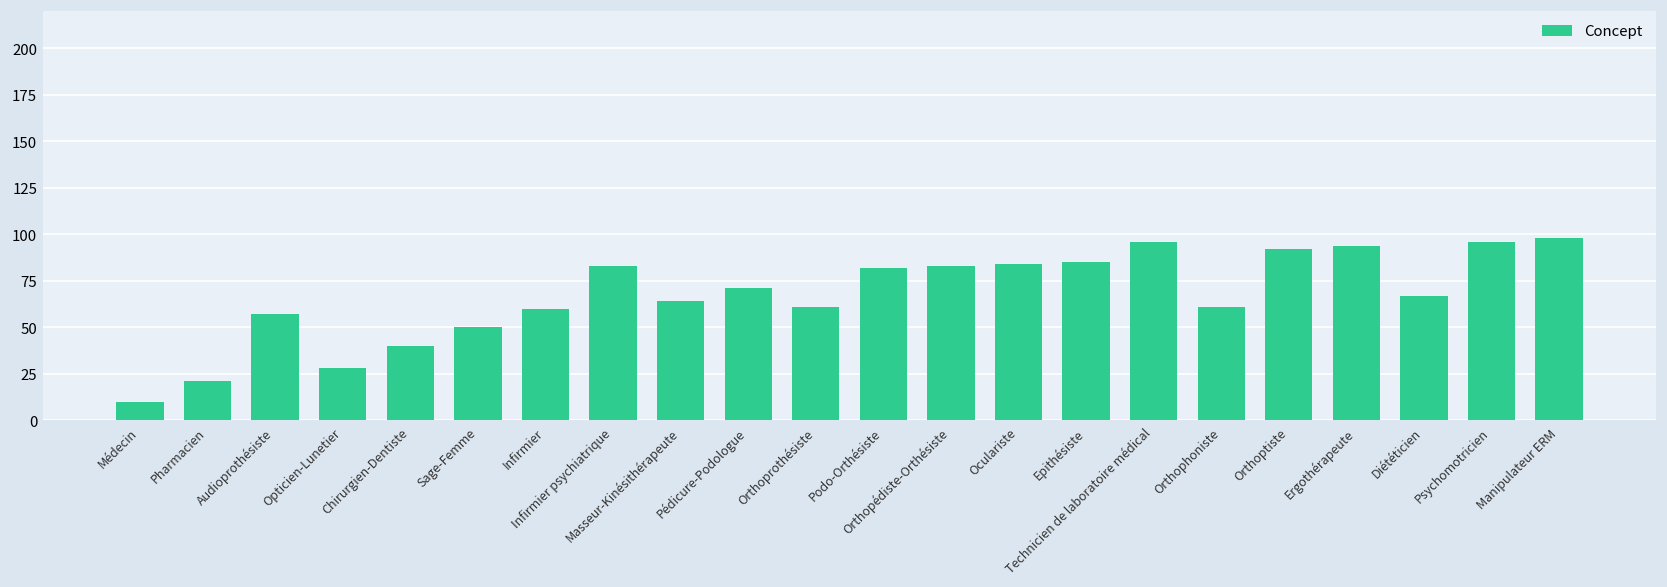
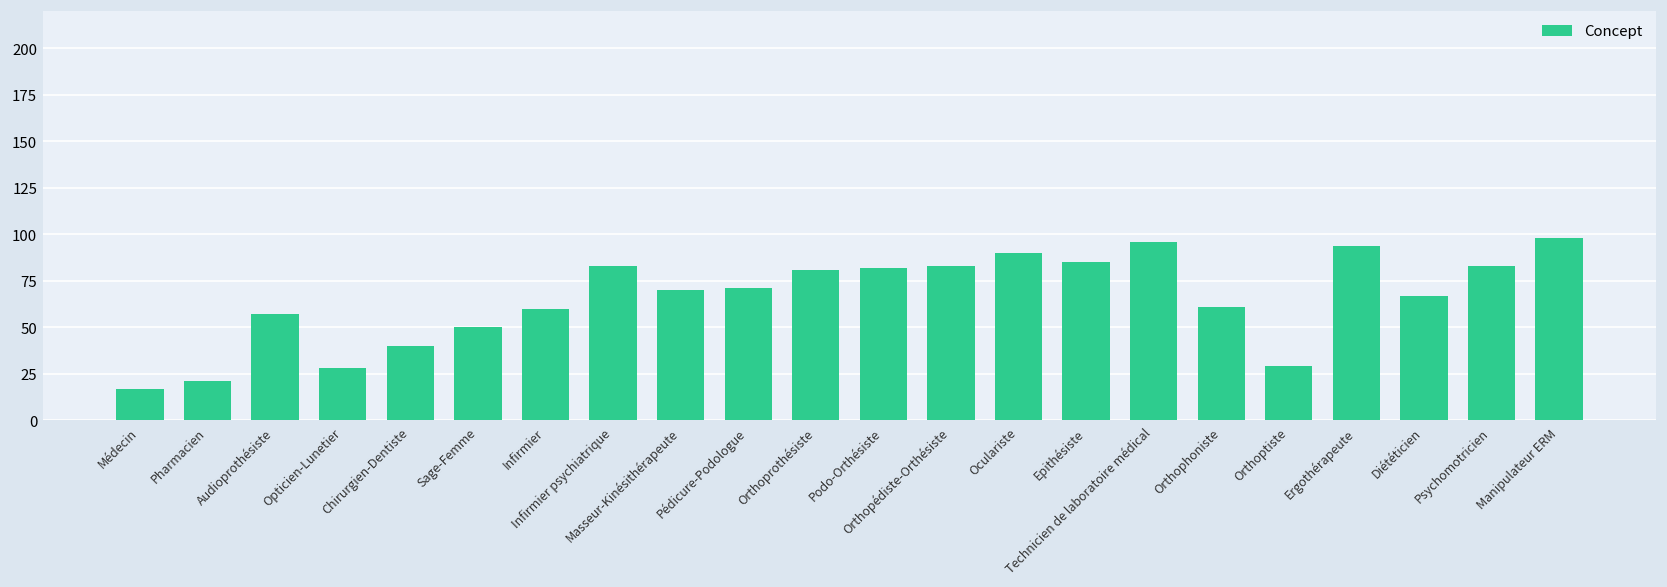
Médecin: 10 -> 17
Masseur-Kinésithérapeute: 64 -> 70
Orthoprothésiste: 61 -> 81
Oculariste: 84 -> 90
Orthoptiste: 92 -> 29
Psychomotricien: 96 -> 83
